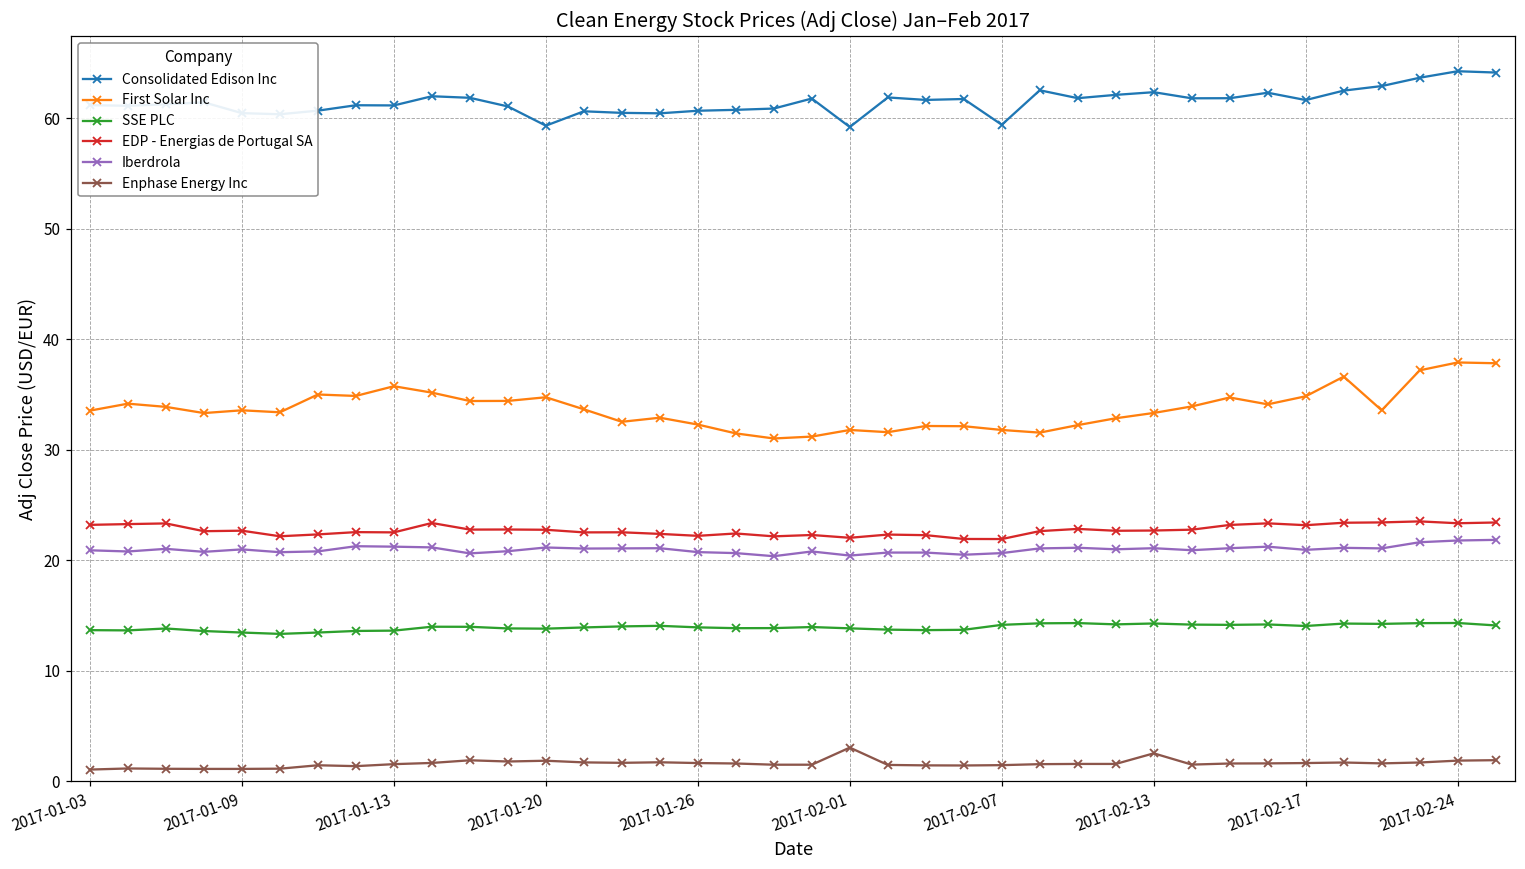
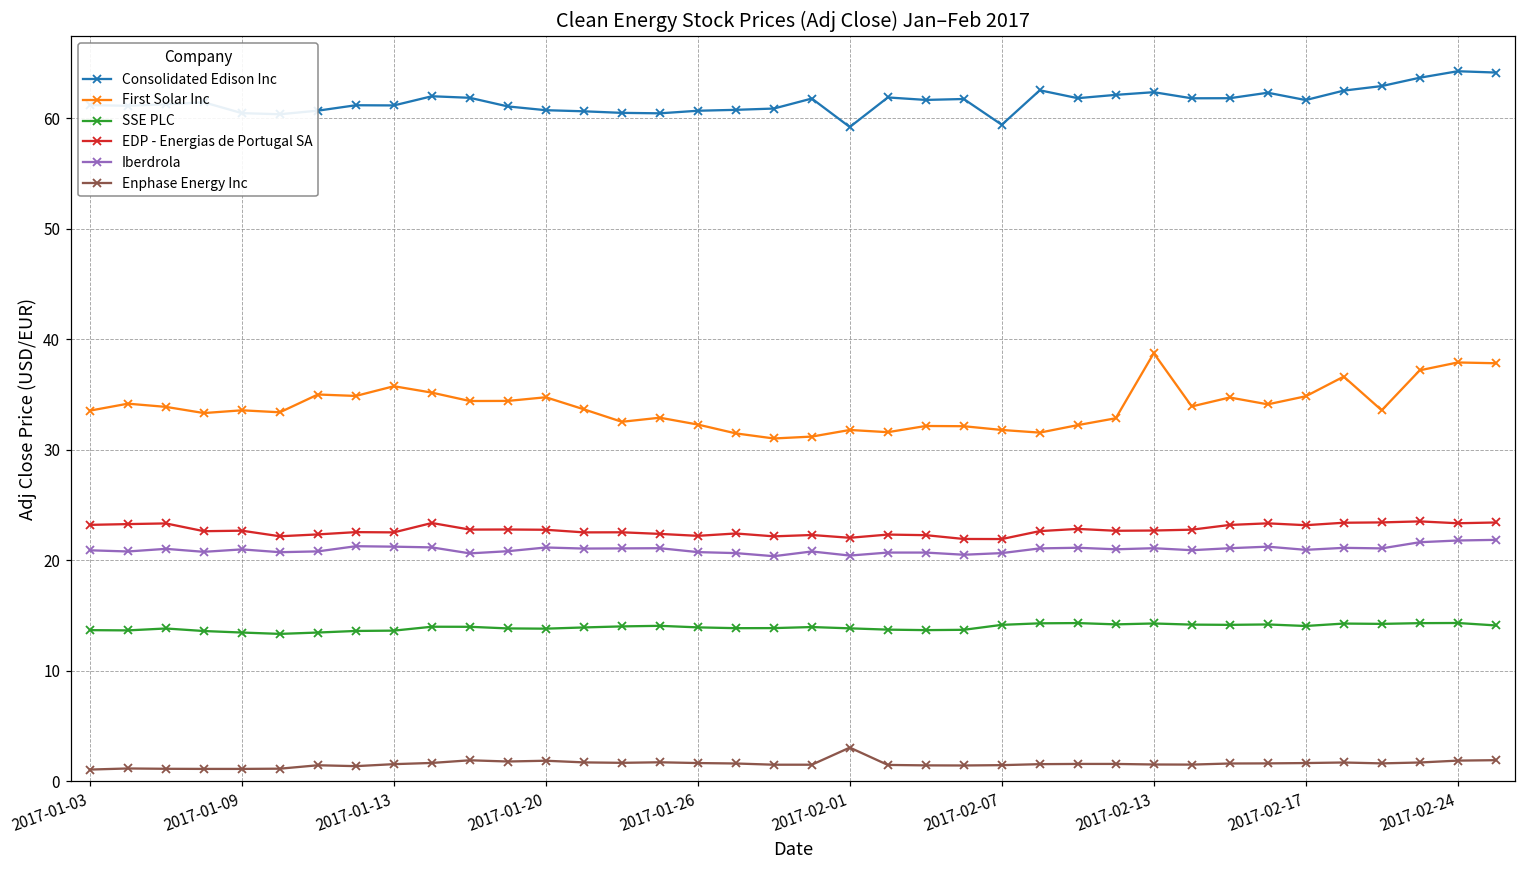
Consolidated Edison Inc, 2017-01-20: 59.3 -> 60.7
First Solar Inc, 2017-02-13: 33.3 -> 38.7
Enphase Energy Inc, 2017-02-13: 2.5 -> 1.5
